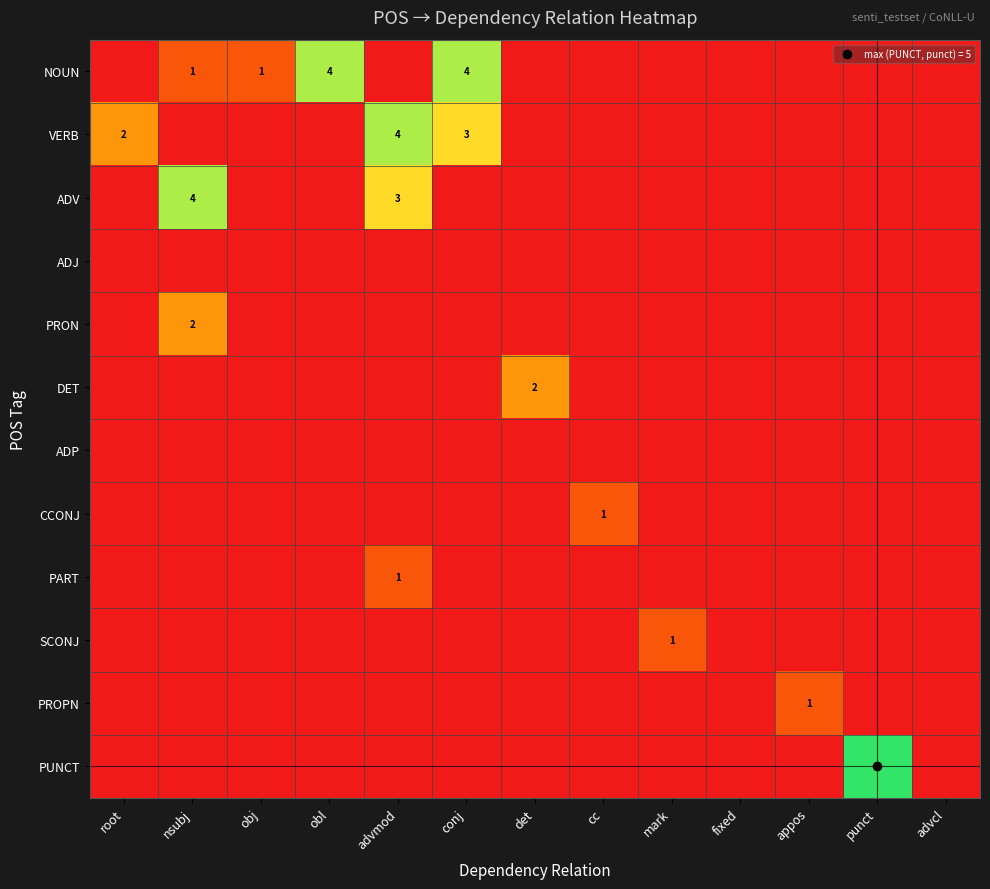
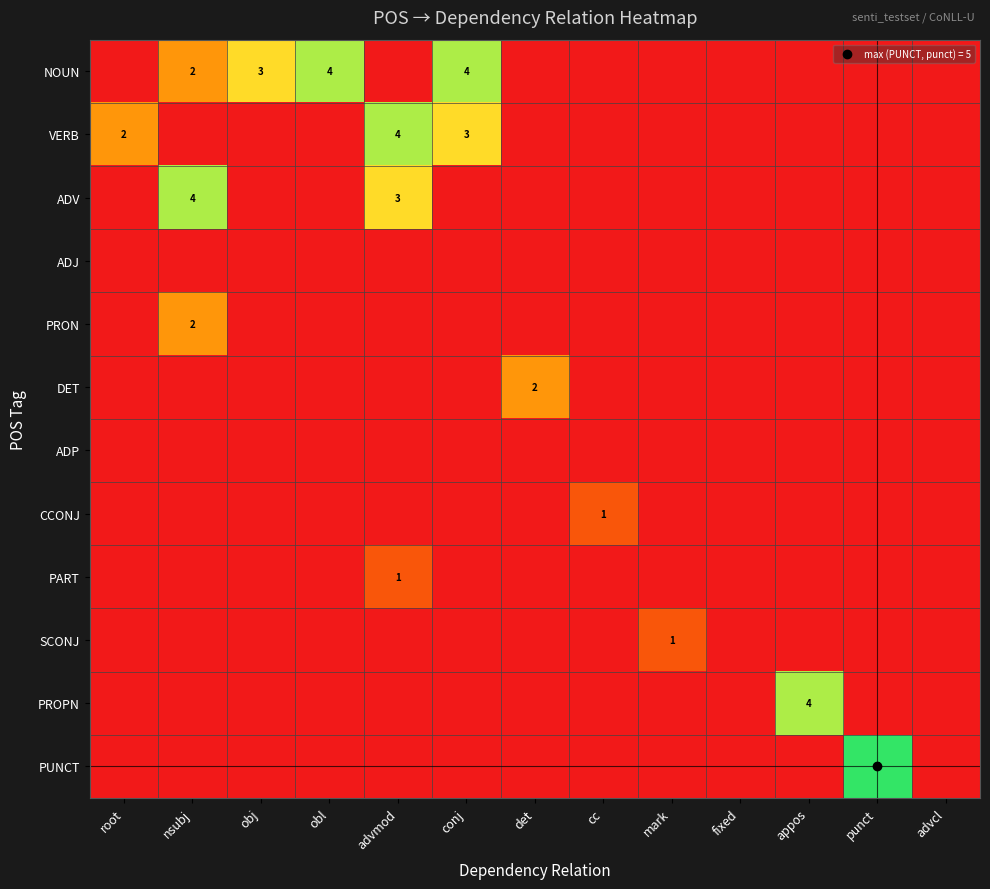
NOUN, nsubj: 1 -> 2
NOUN, obj: 1 -> 3
PROPN, appos: 1 -> 4
